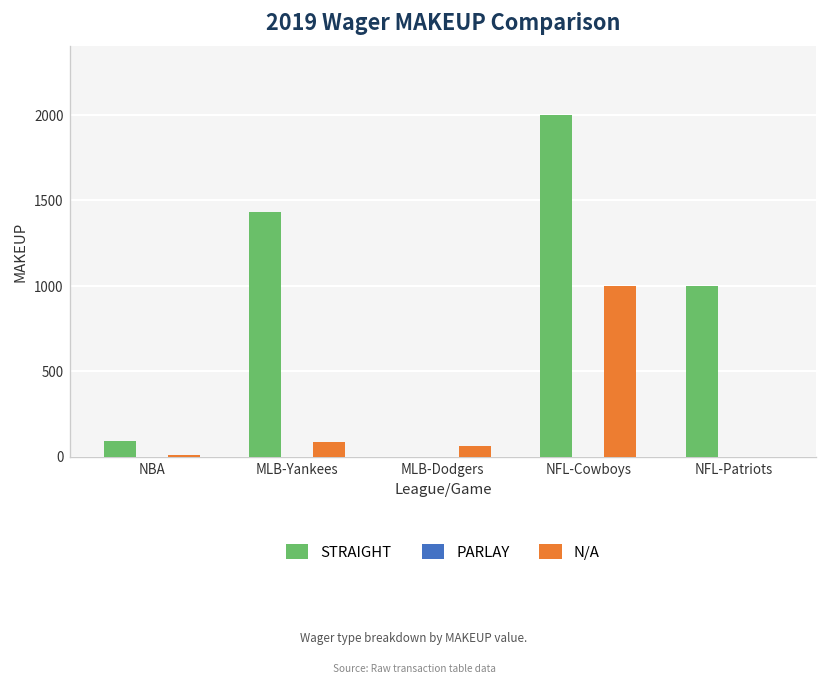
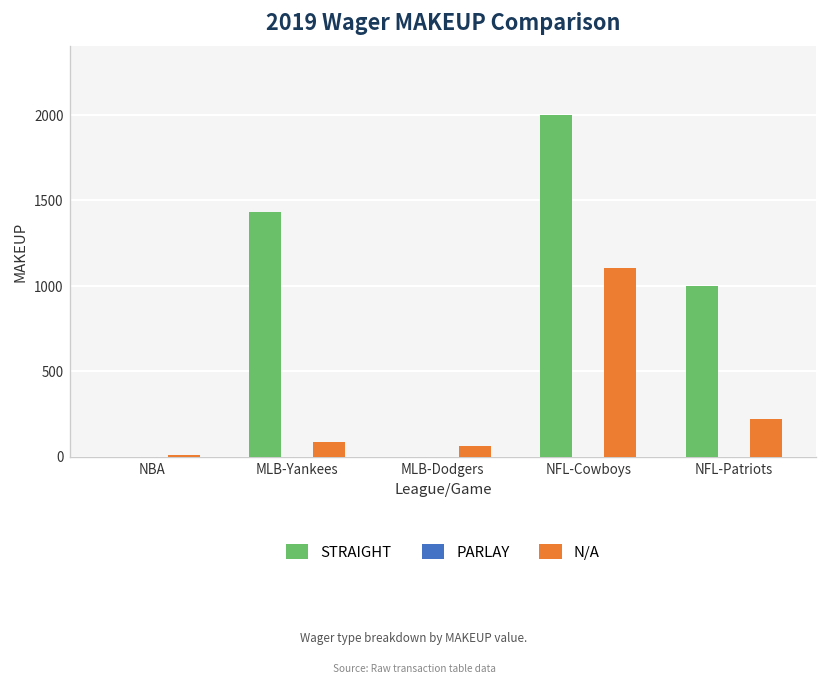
STRAIGHT, NBA: 90 -> 0
N/A, NFL-Cowboys: 1000 -> 1100
N/A, NFL-Patriots: 0 -> 220
